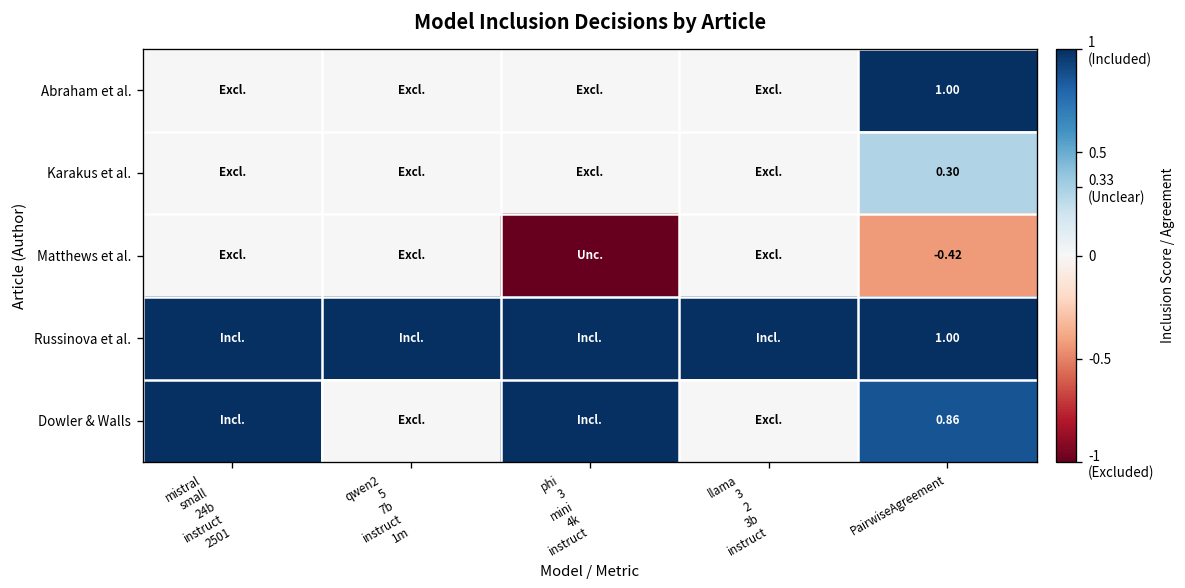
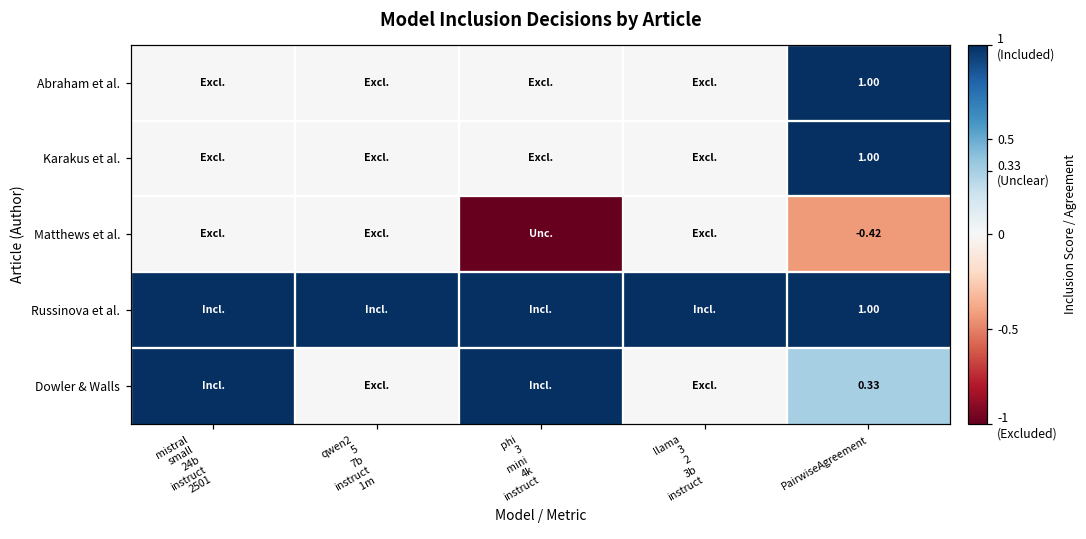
Karakus et al., PairwiseAgreement: 0.30 -> 1.00
Dowler & Walls, PairwiseAgreement: 0.86 -> 0.33
